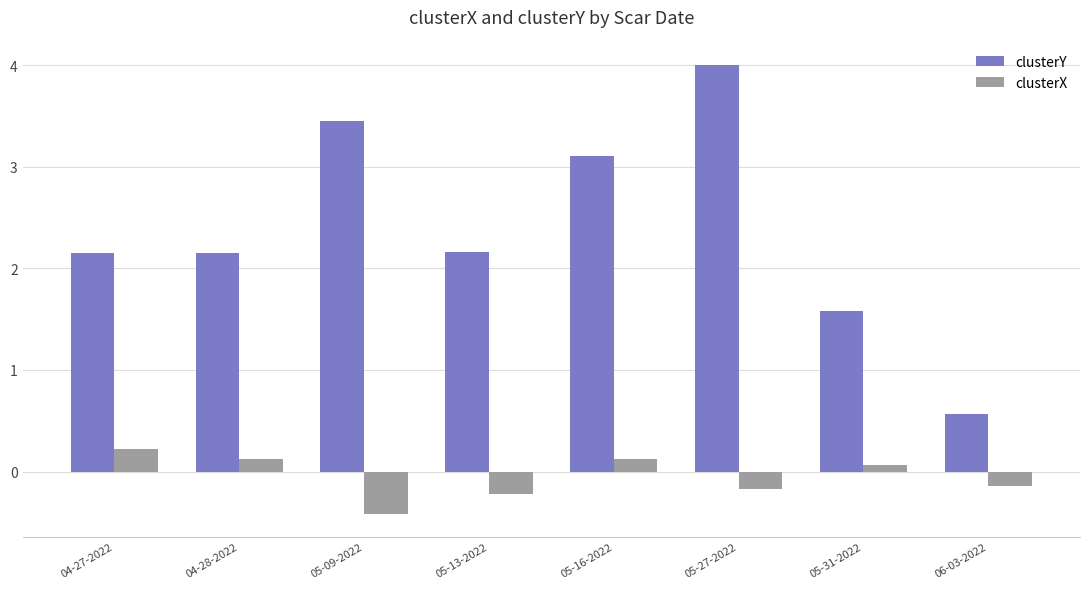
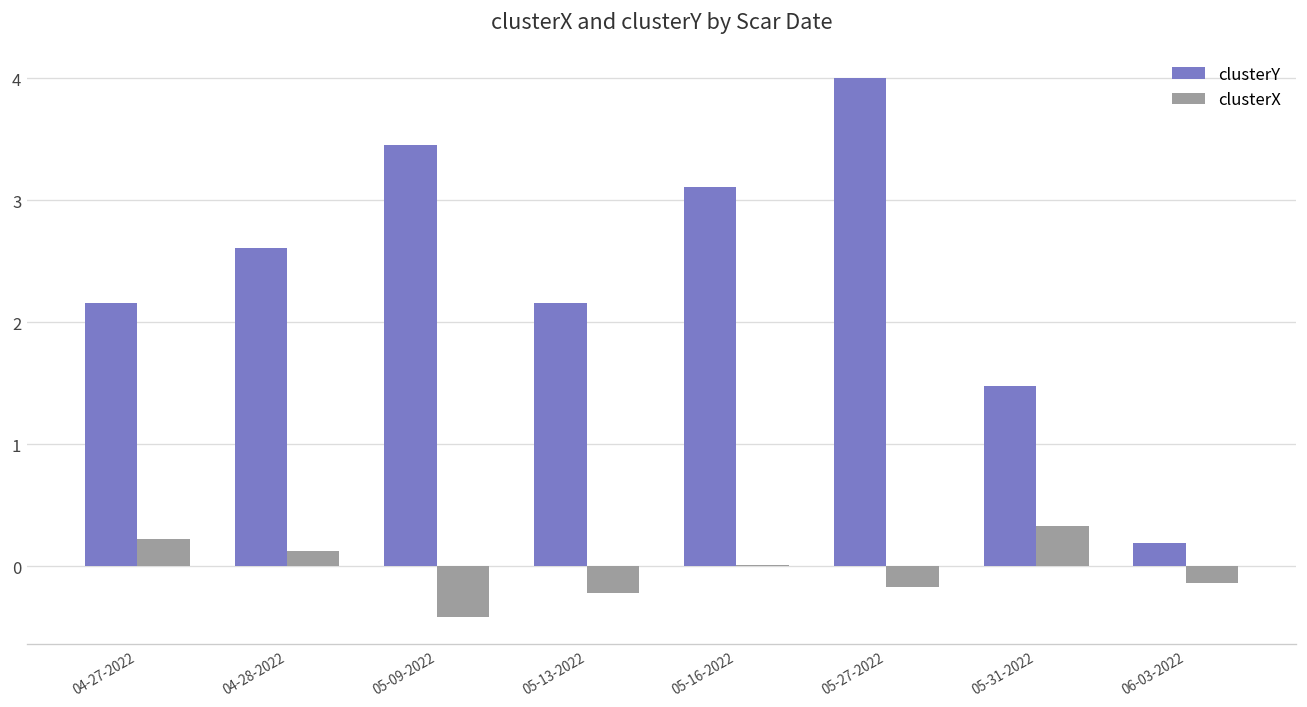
clusterY, 04-28-2022: 2.16 -> 2.61
clusterX, 05-16-2022: 0.13 -> 0.01
clusterY, 05-31-2022: 1.58 -> 1.48
clusterX, 05-31-2022: 0.06 -> 0.32
clusterY, 06-03-2022: 0.56 -> 0.19
